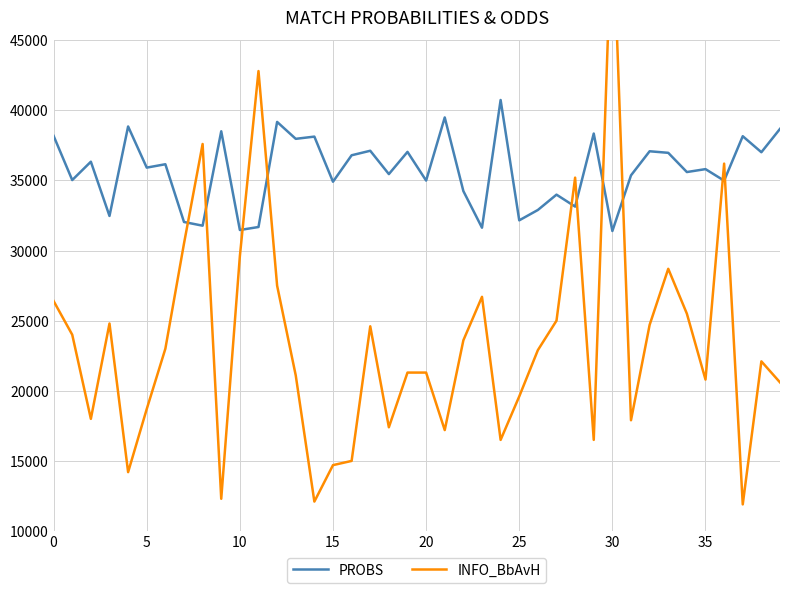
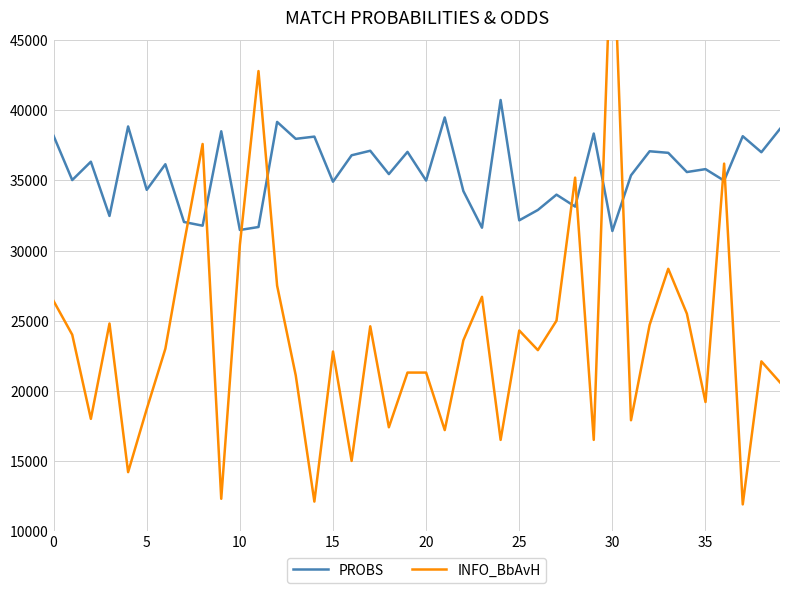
PROBS, 5: 35900 -> 34300
INFO_BbAvH, 10: 29600 -> 30400
INFO_BbAvH, 15: 14700 -> 22800
INFO_BbAvH, 25: 19600 -> 24300
INFO_BbAvH, 35: 20800 -> 19200
